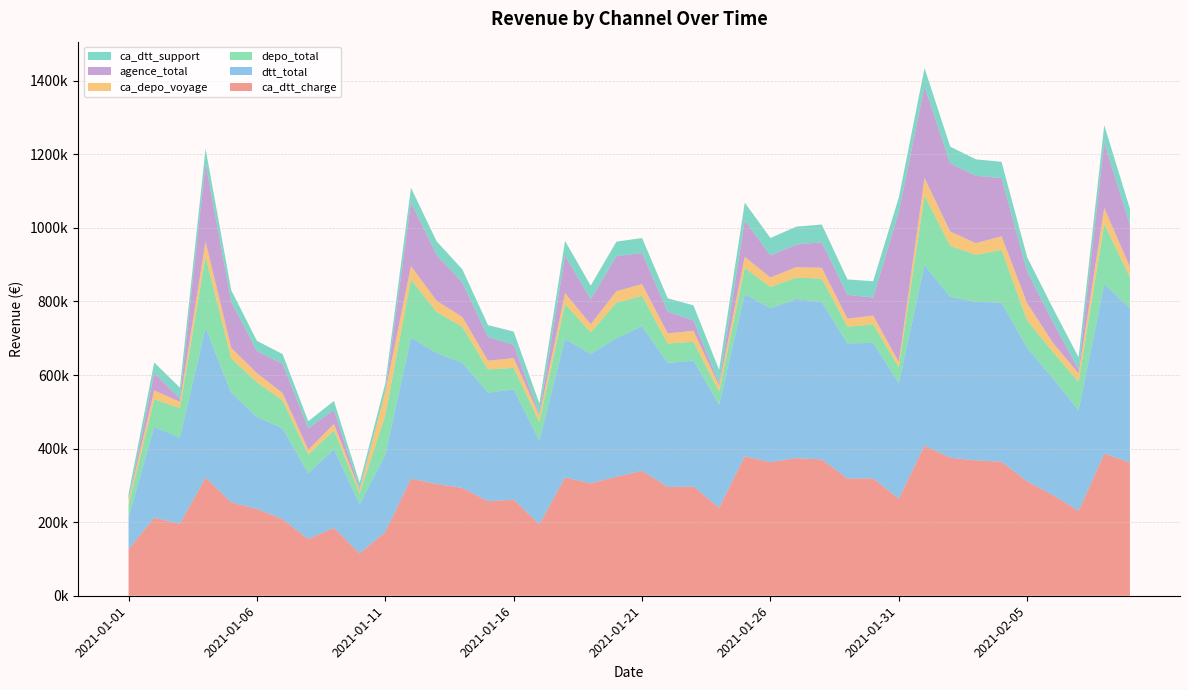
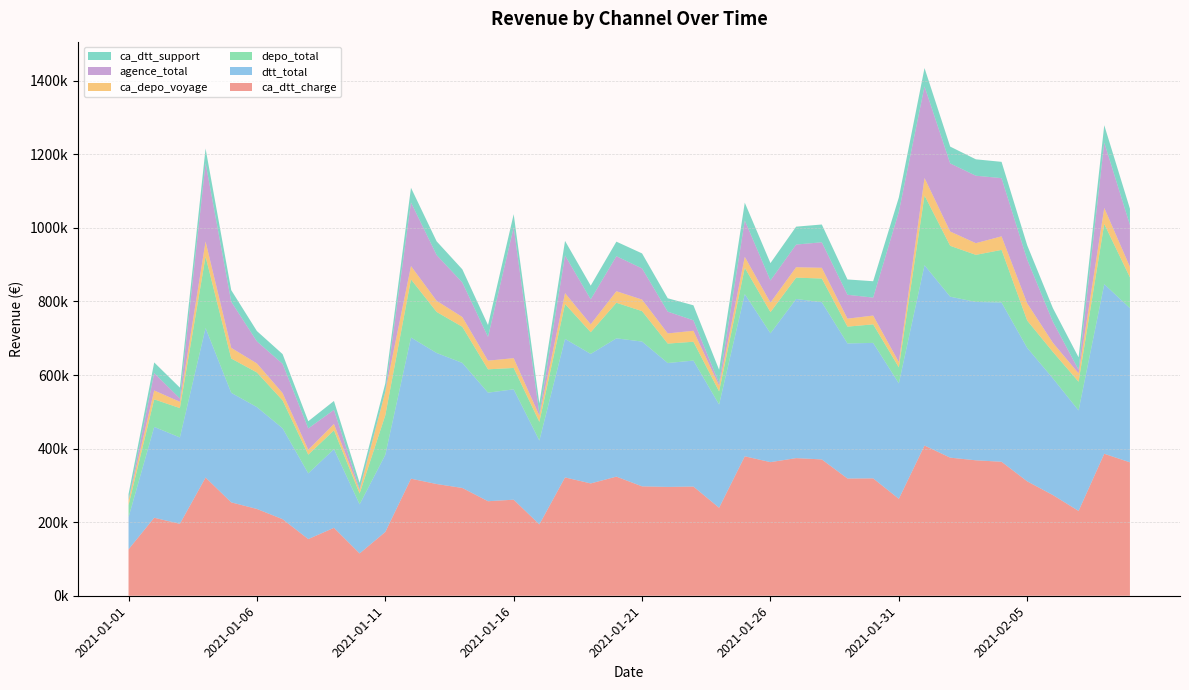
dtt_total, 2021-01-06: 250000 -> 280000
agence_total, 2021-01-16: 40000 -> 360000
ca_dtt_charge, 2021-01-21: 340000 -> 300000
dtt_total, 2021-01-26: 420000 -> 350000
agence_total, 2021-02-05: 90000 -> 120000
